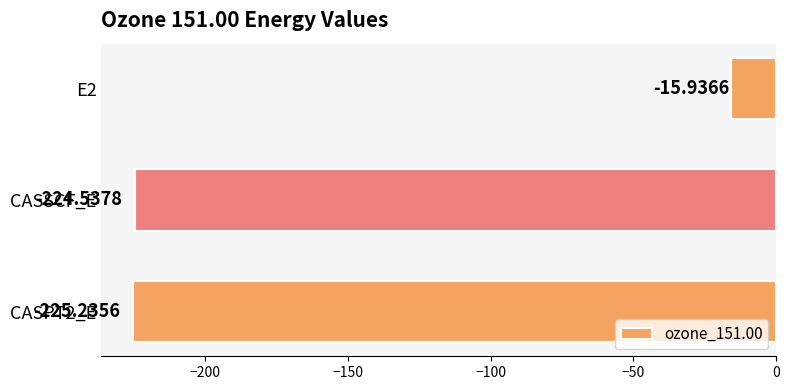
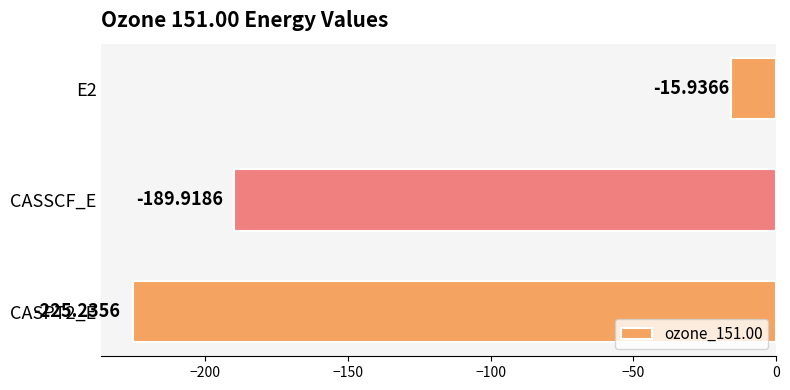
CASSCF_E: -224.5378 -> -189.9186
